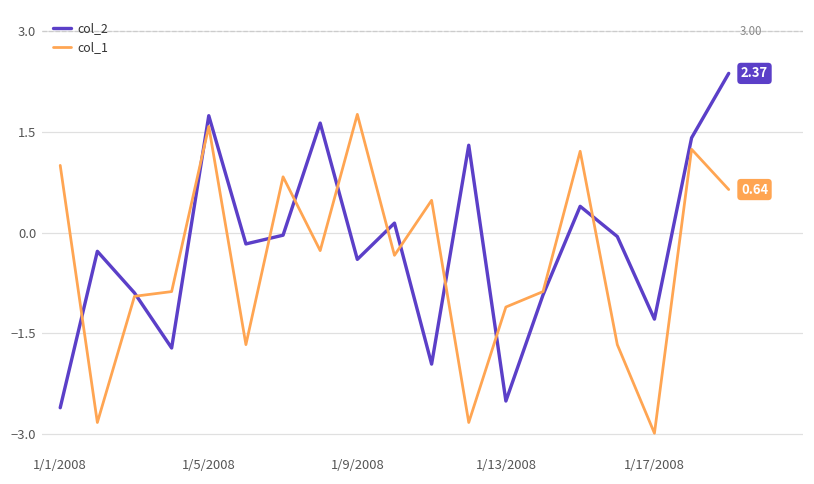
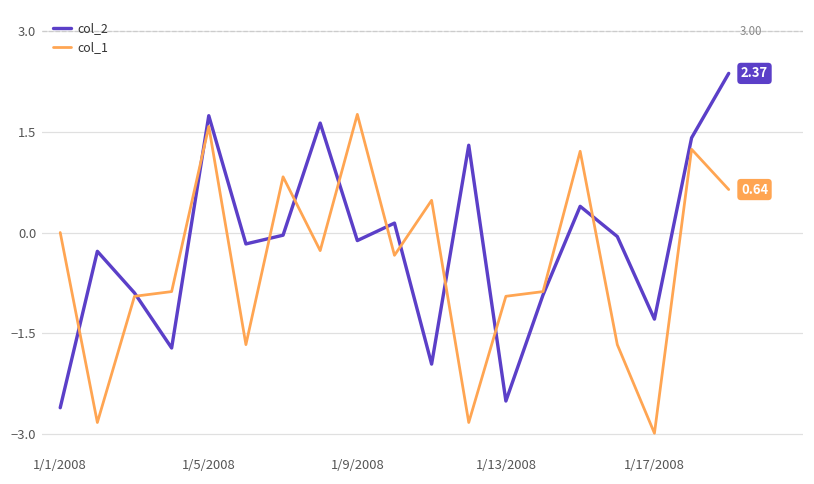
col_1, 1/1/2008: 1 -> 0
col_2, 1/9/2008: -0.4 -> -0.1
col_1, 1/13/2008: -1.1 -> -1.0
